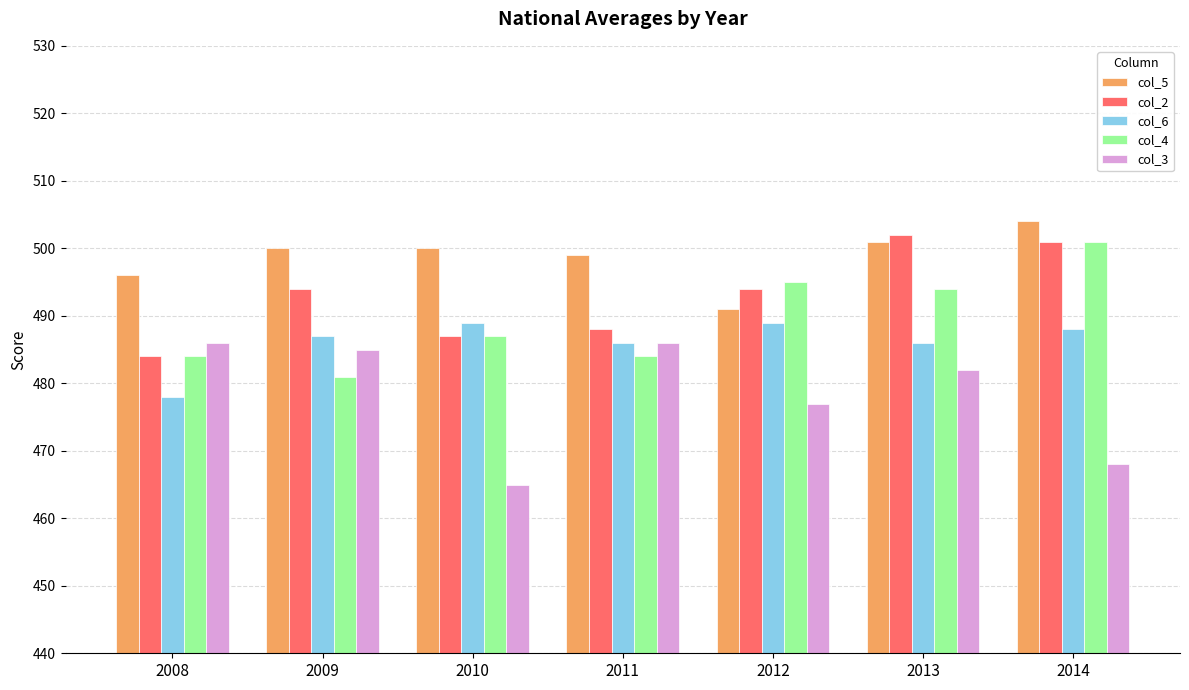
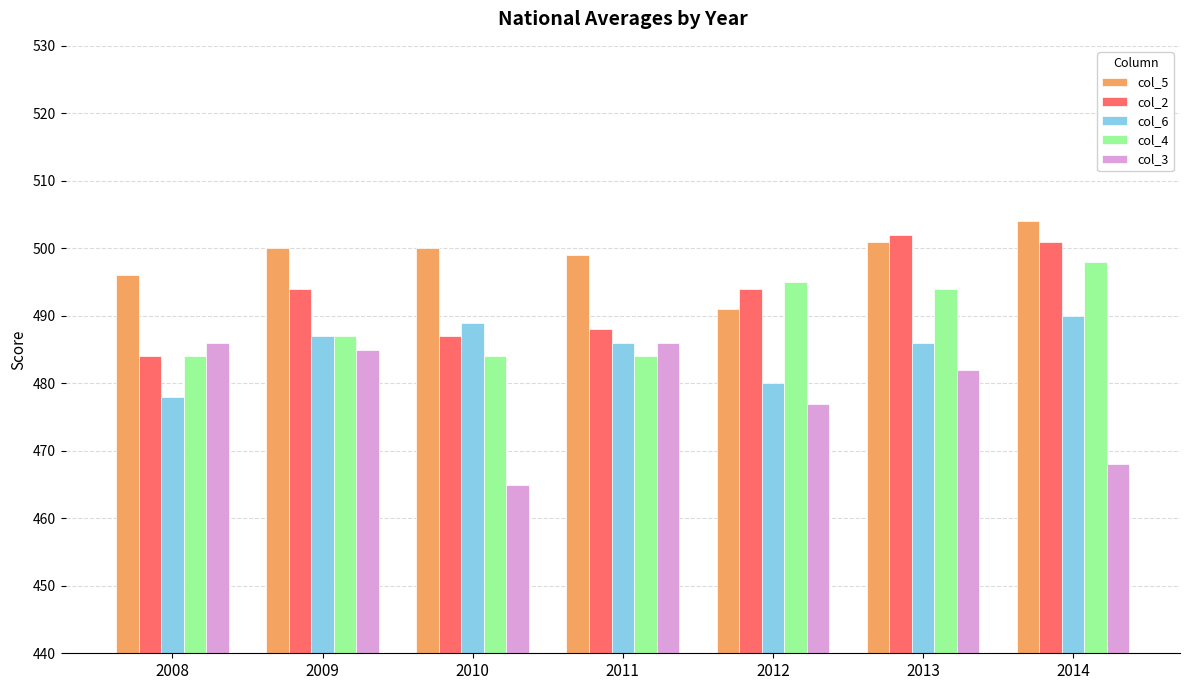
col_4, 2009: 481 -> 487
col_4, 2010: 487 -> 484
col_6, 2012: 489 -> 480
col_6, 2014: 488 -> 490
col_4, 2014: 501 -> 498
